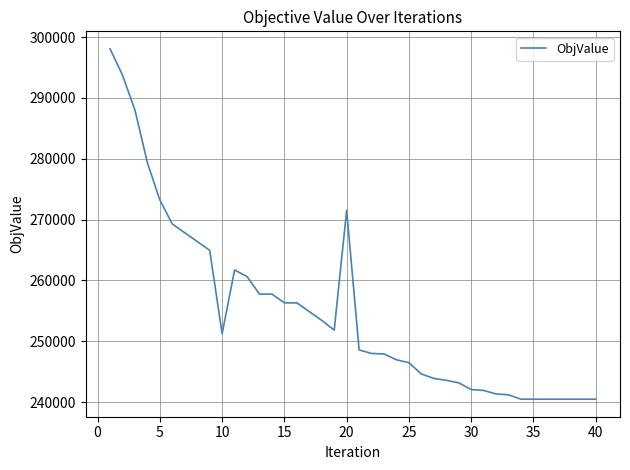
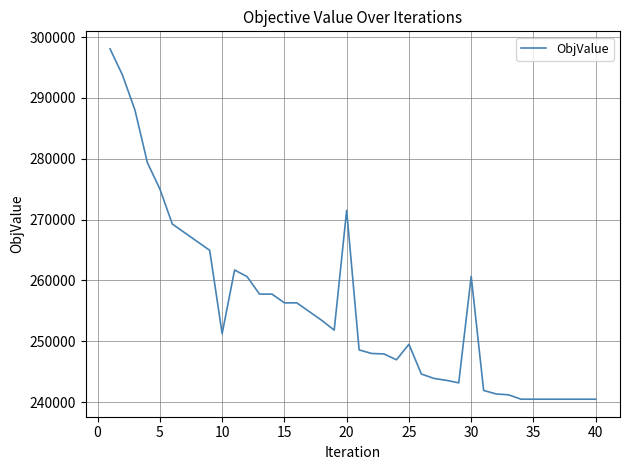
5: 273000 -> 275000
25: 246000 -> 250000
30: 242000 -> 261000
